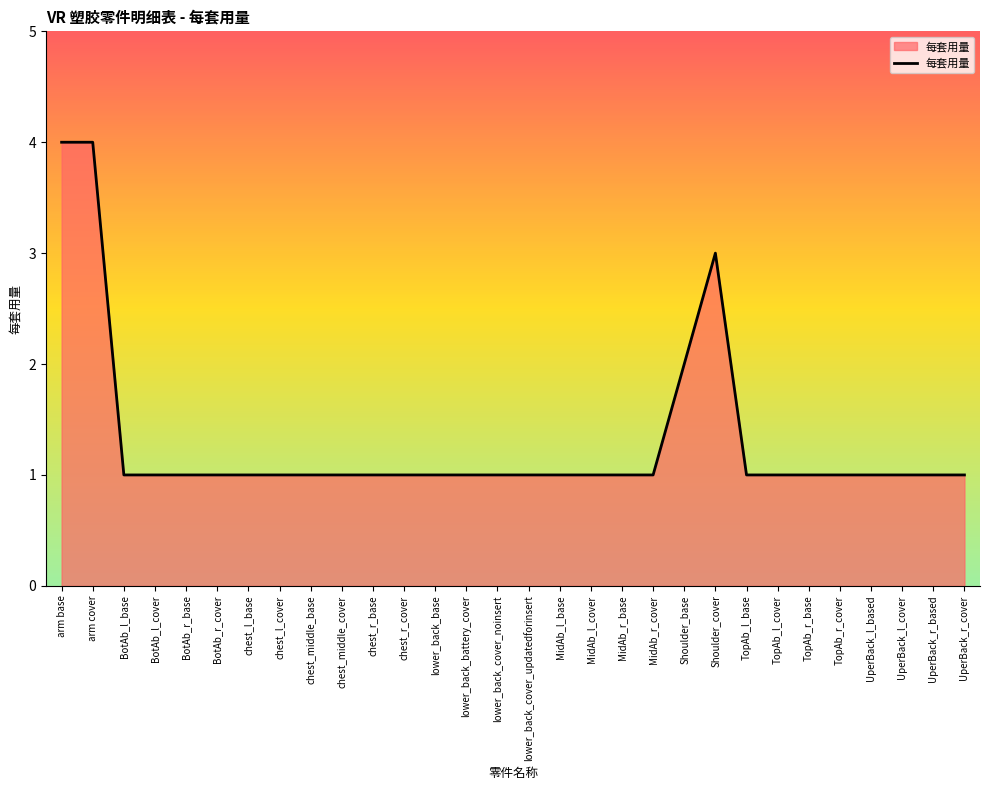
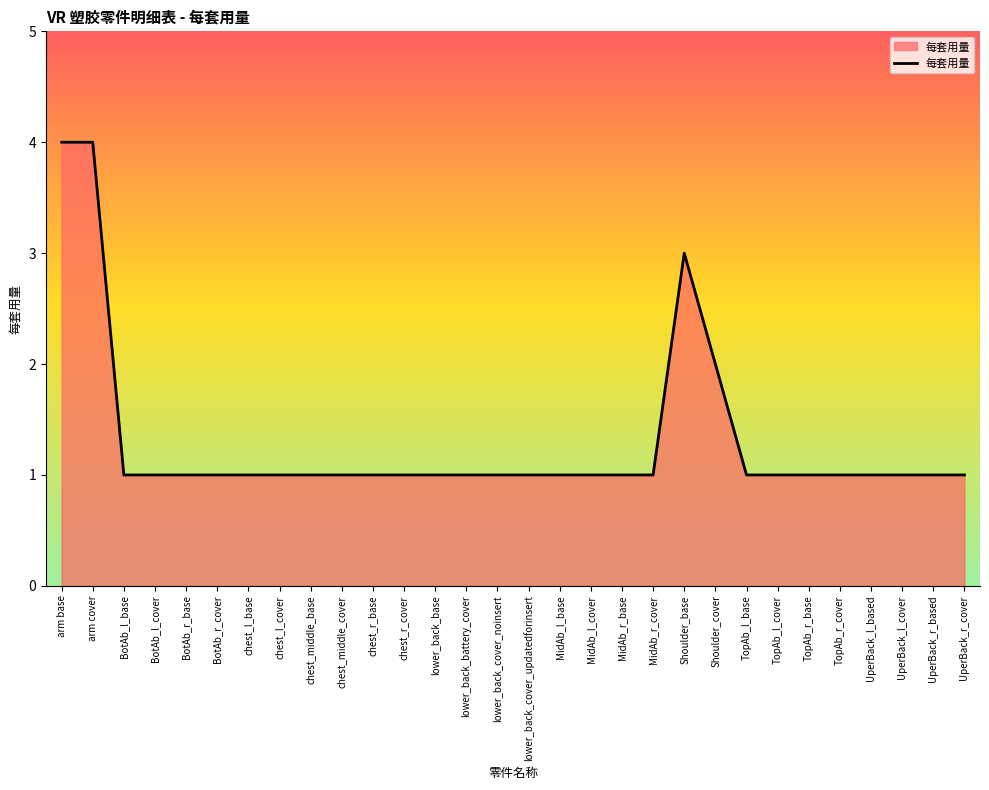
Shoulder_base: 2 -> 3
Shoulder_cover: 3 -> 2
